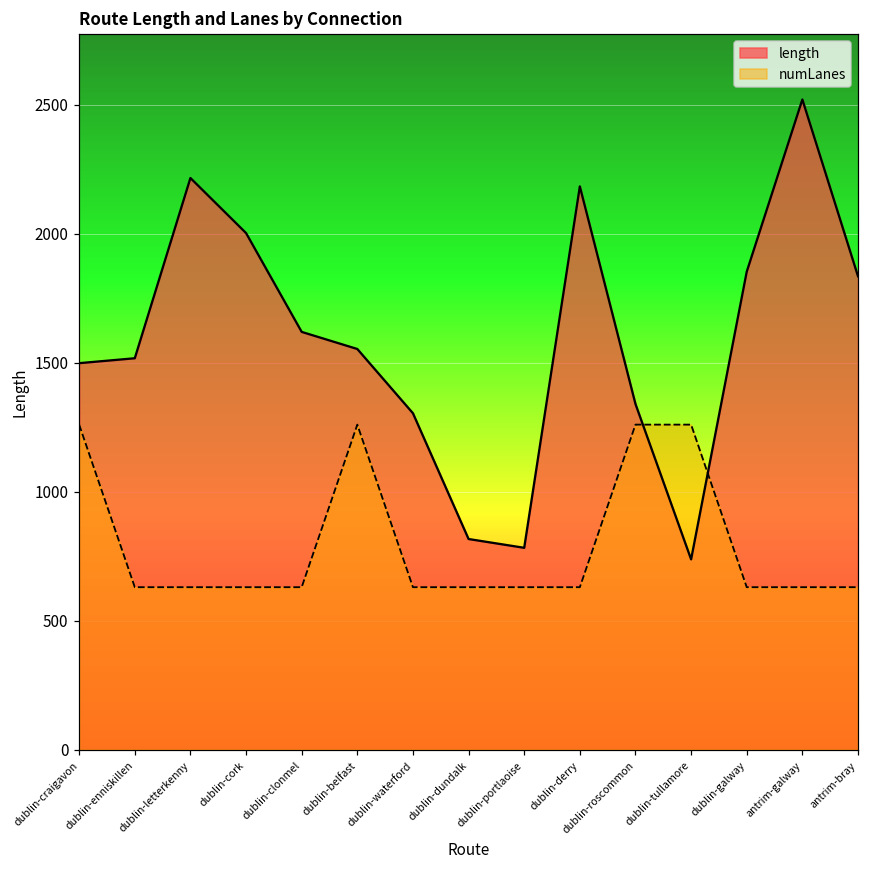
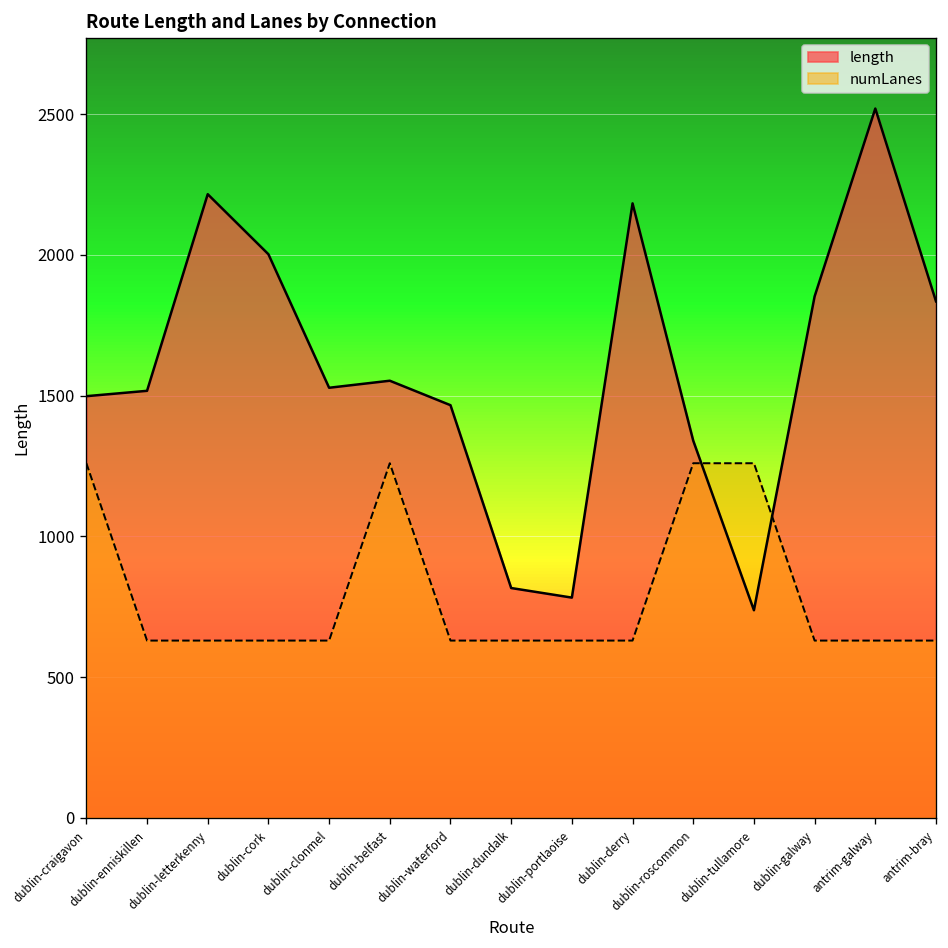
length, dublin-clonmel: 1620 -> 1530
length, dublin-waterford: 1300 -> 1470
